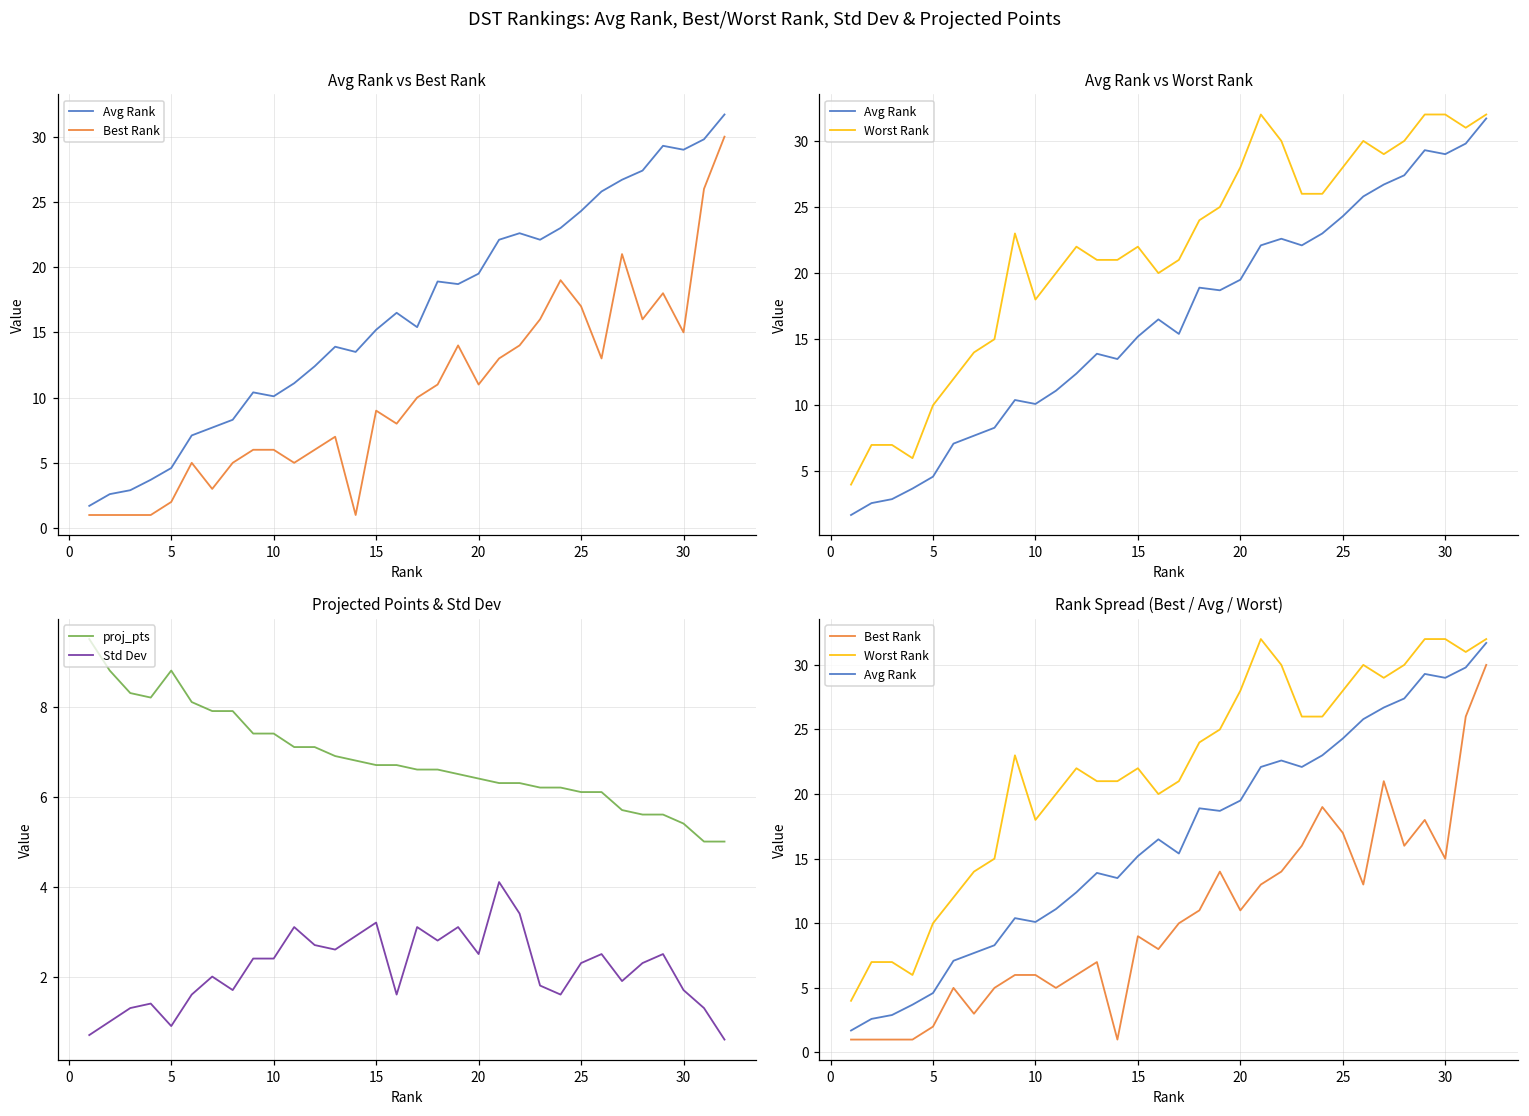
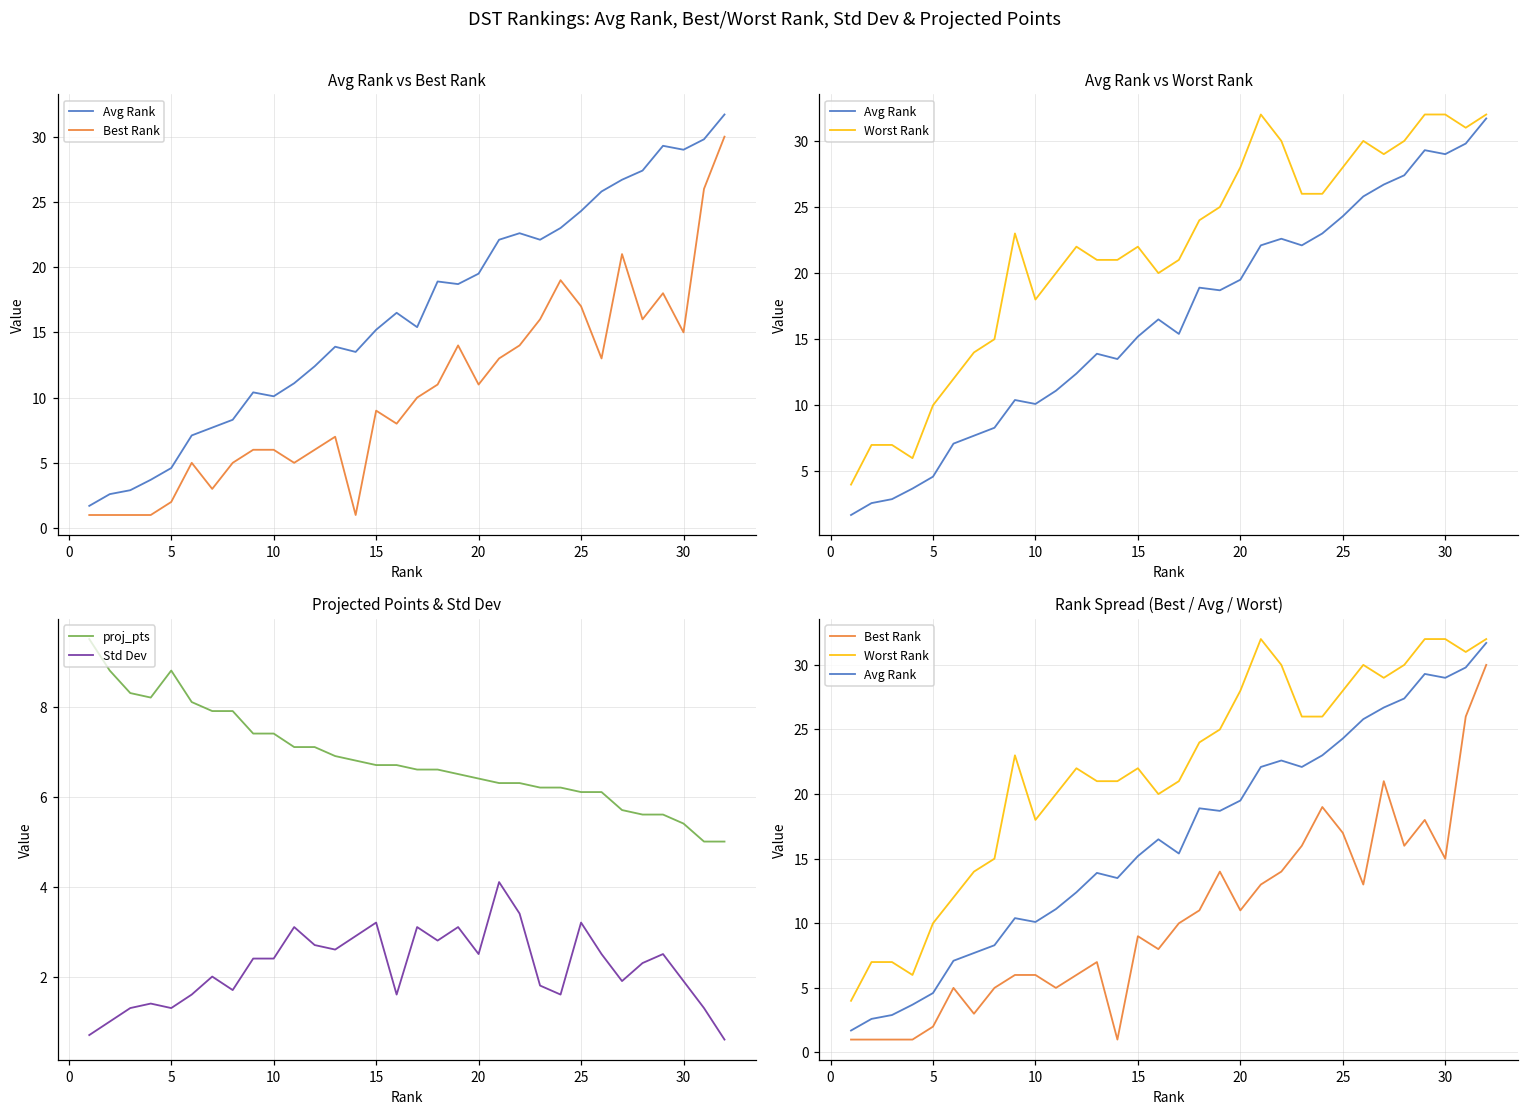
Projected Points & Std Dev, Std Dev, 5: 0.9 -> 1.3
Projected Points & Std Dev, Std Dev, 25: 2.3 -> 3.2
Projected Points & Std Dev, Std Dev, 30: 1.7 -> 1.9
